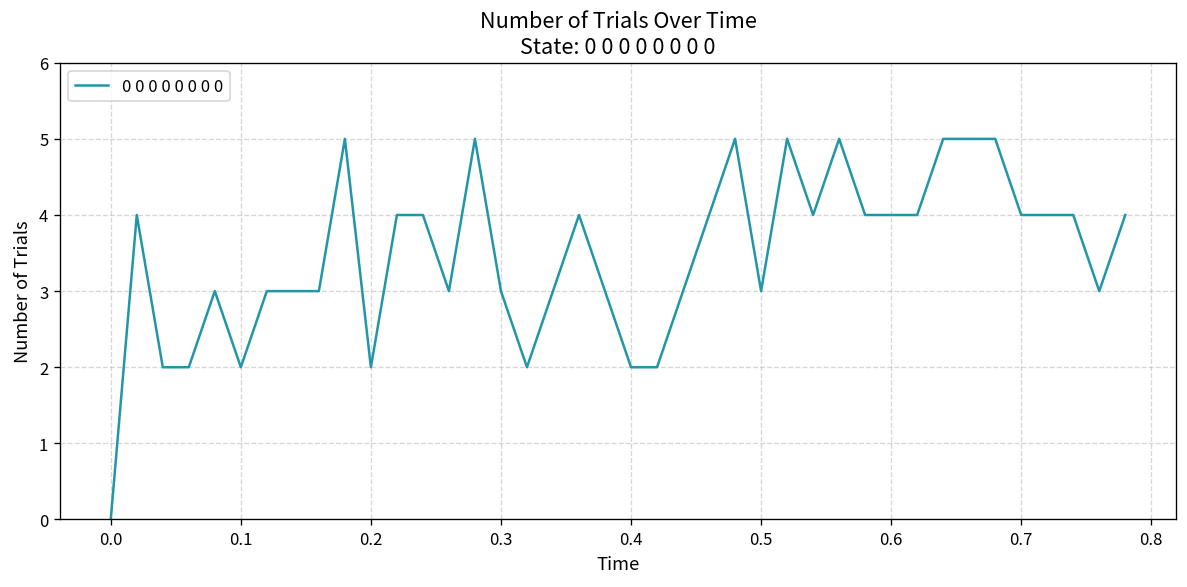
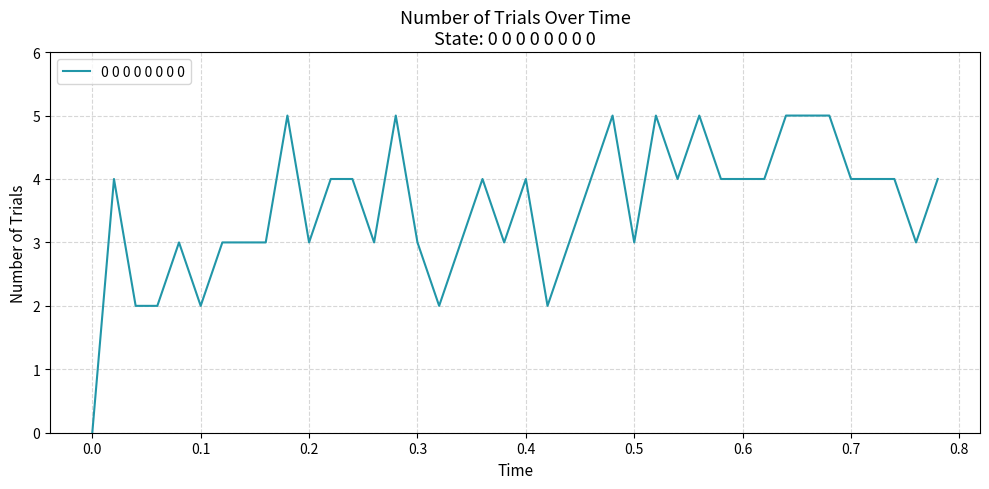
0.2: 2 -> 3
0.4: 2 -> 4
